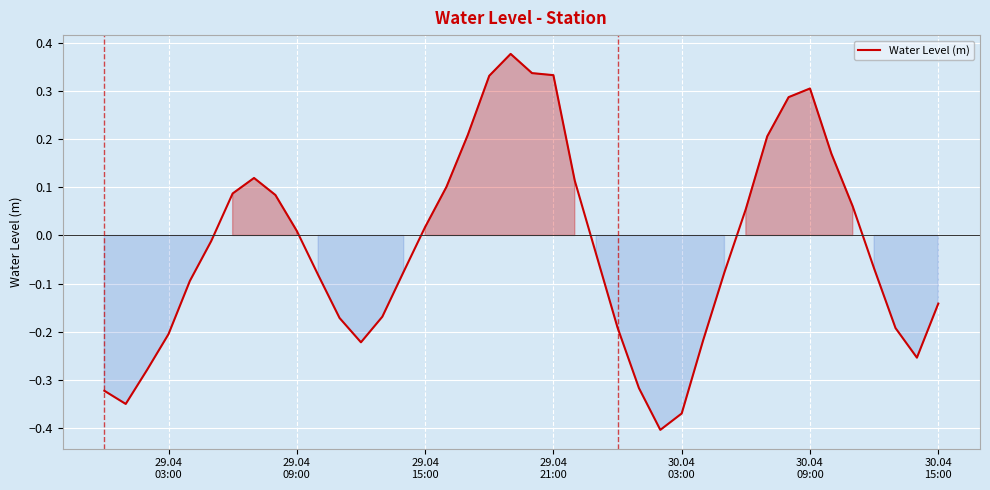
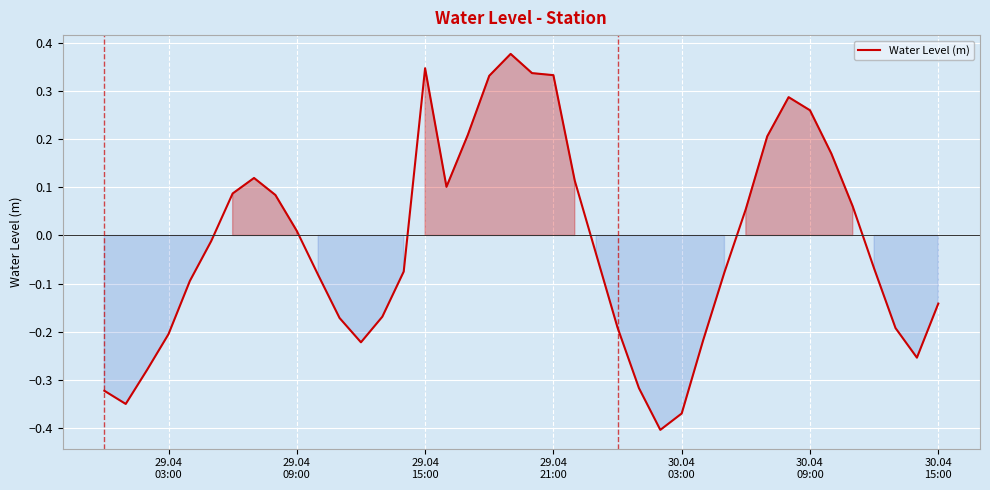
29.04 15:00: 0.02 -> 0.35
30.04 09:00: 0.31 -> 0.26
